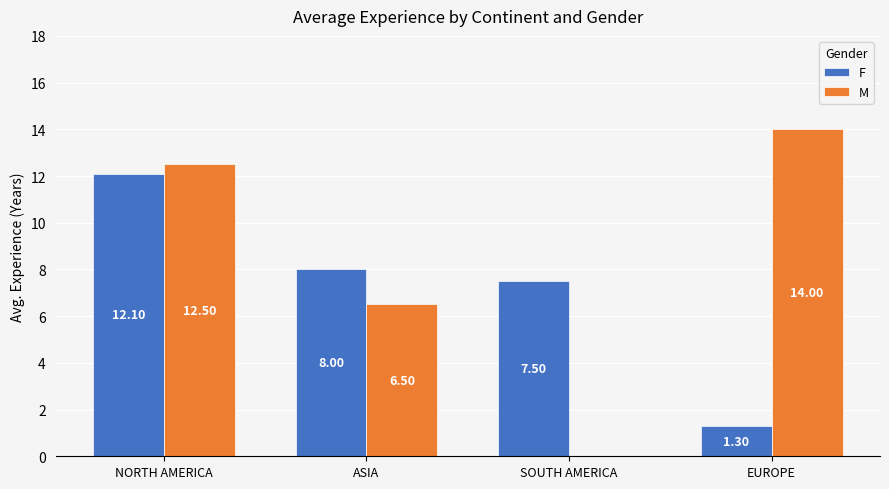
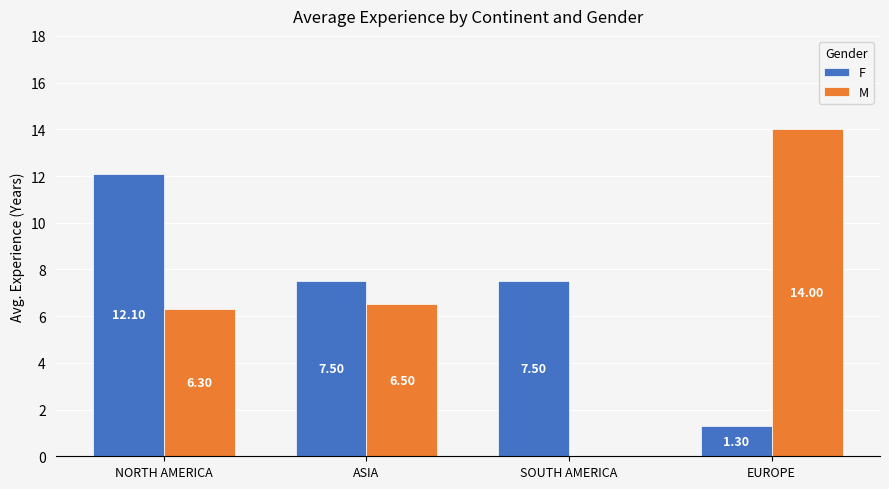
M, NORTH AMERICA: 12.50 -> 6.30
F, ASIA: 8.00 -> 7.50
